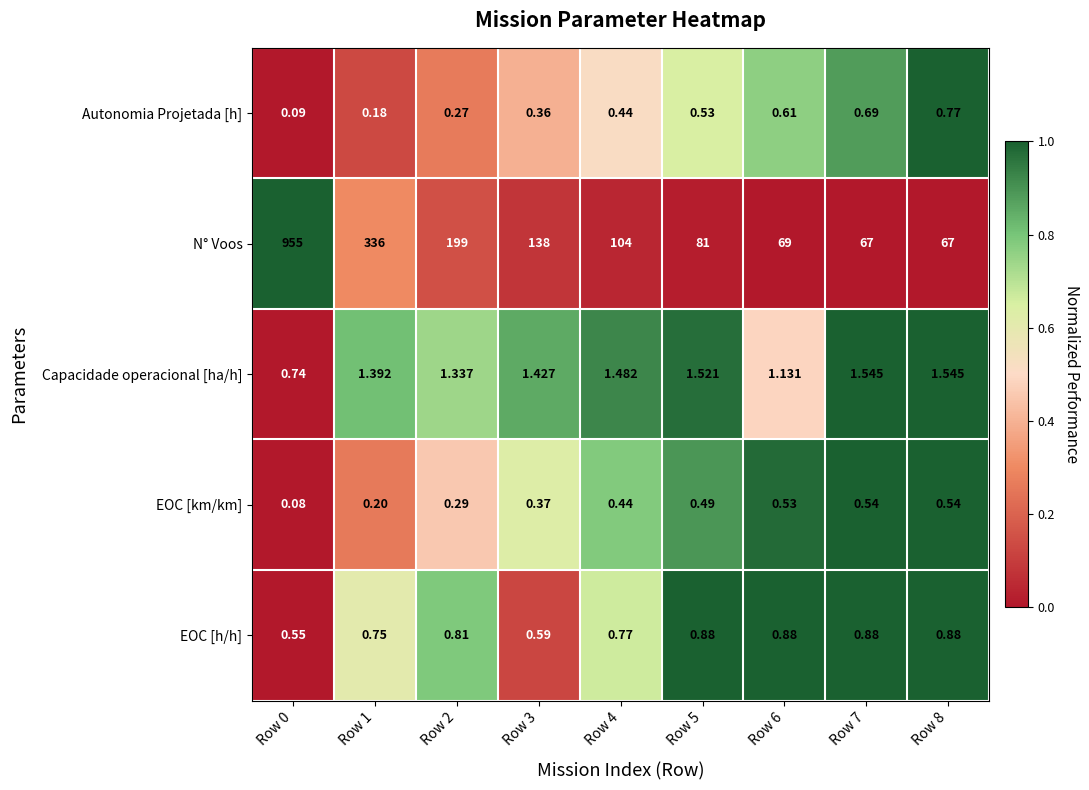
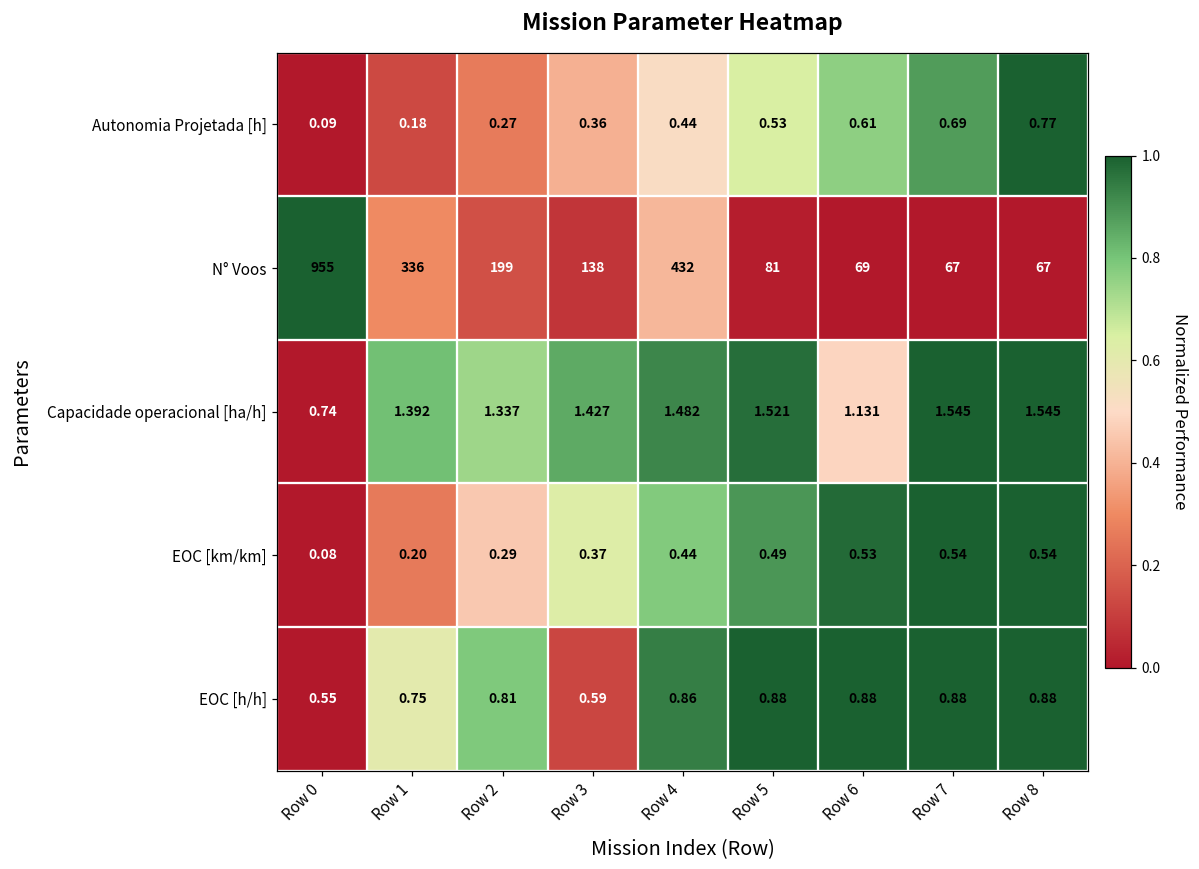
N° Voos, Row 4: 104 -> 432
EOC [h/h], Row 4: 0.77 -> 0.86
